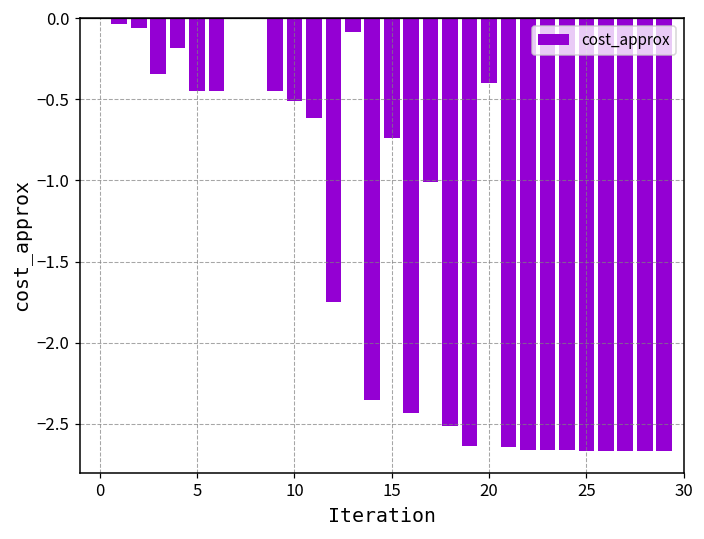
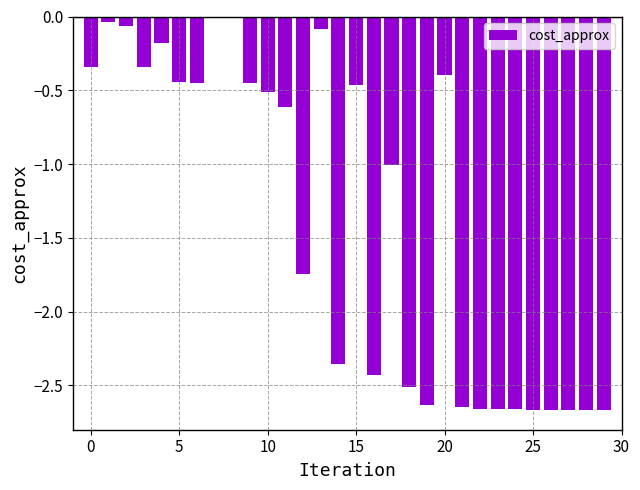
0: 0.00 -> -0.34
15: -0.74 -> -0.47
